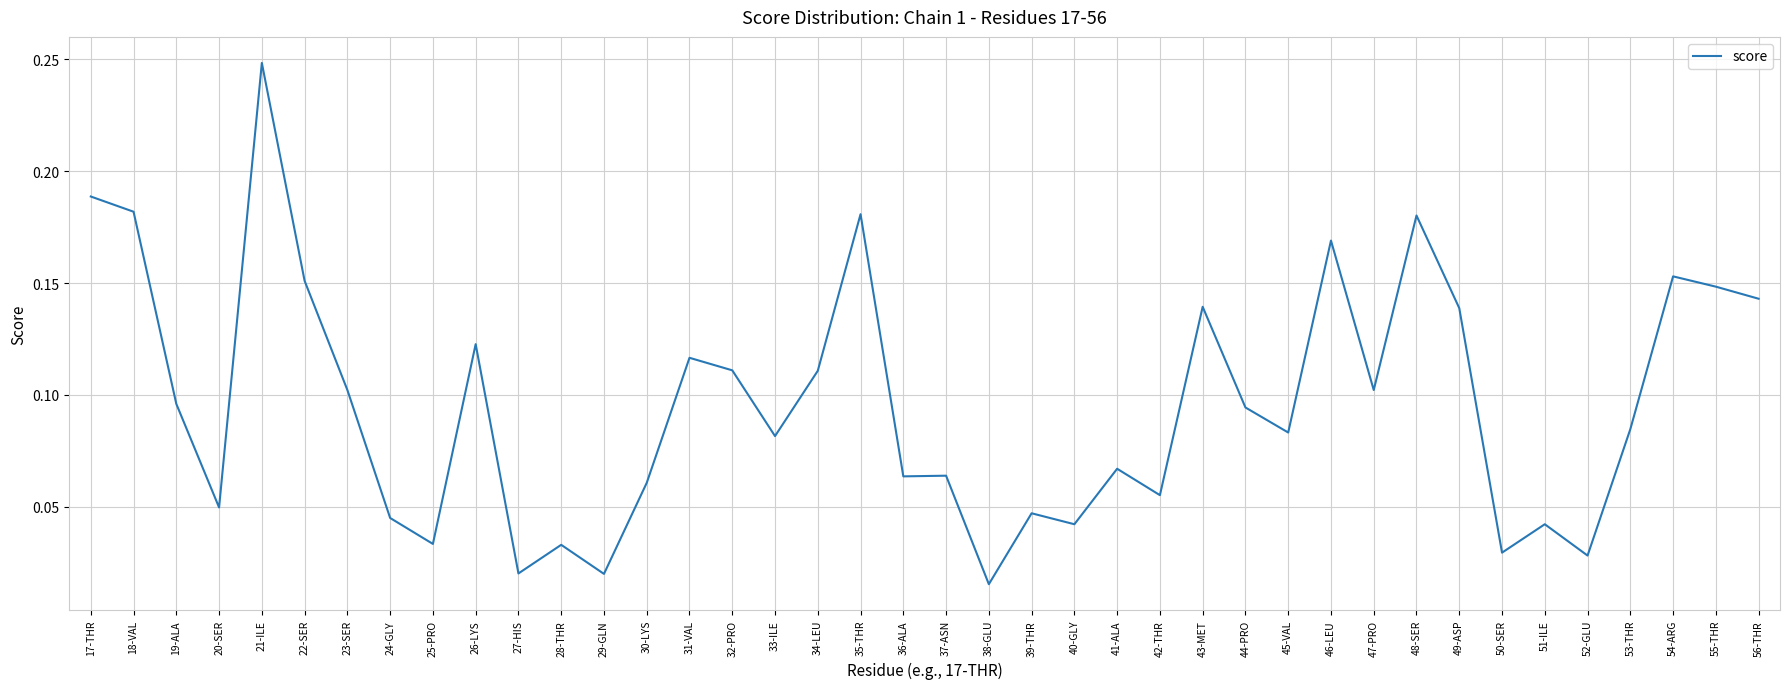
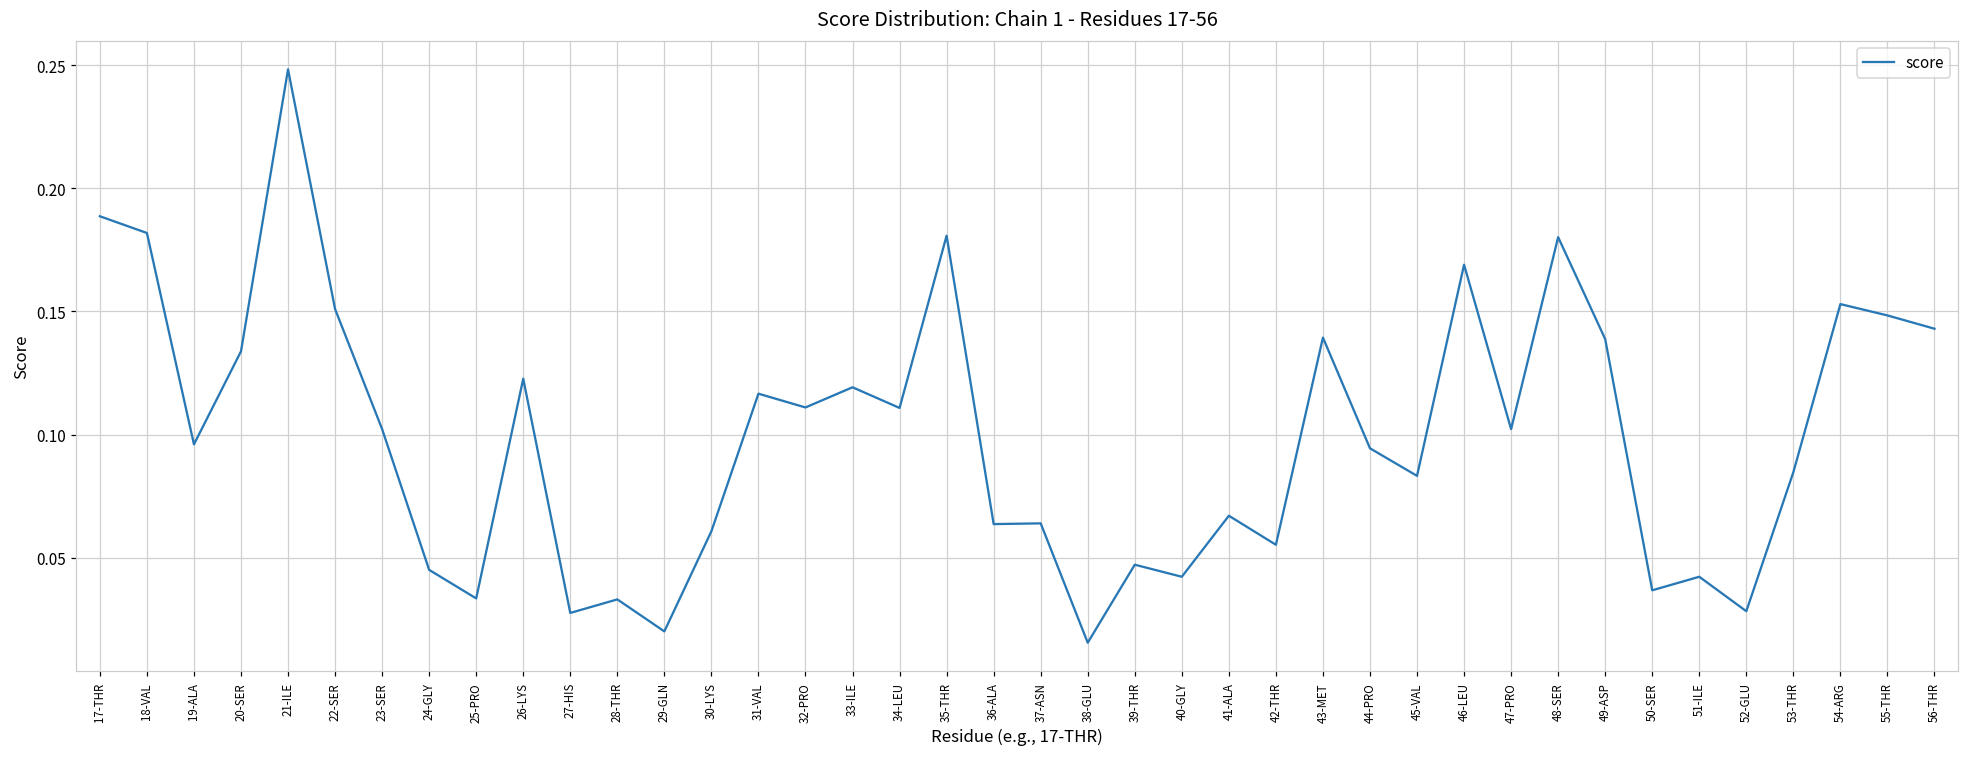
20-SER: 0.050 -> 0.134
27-HIS: 0.020 -> 0.028
33-ILE: 0.082 -> 0.119
50-SER: 0.030 -> 0.037
